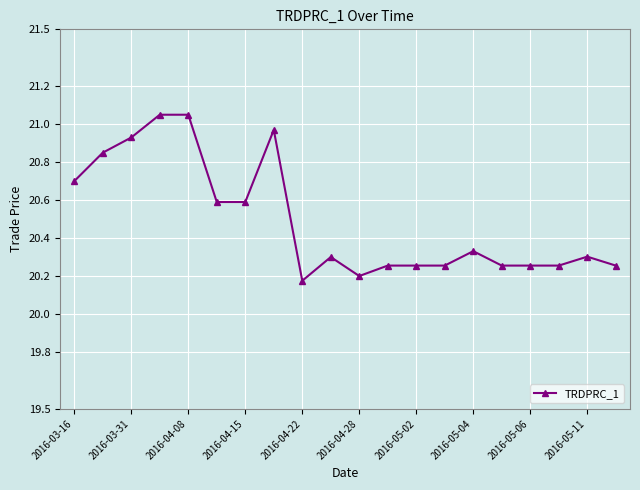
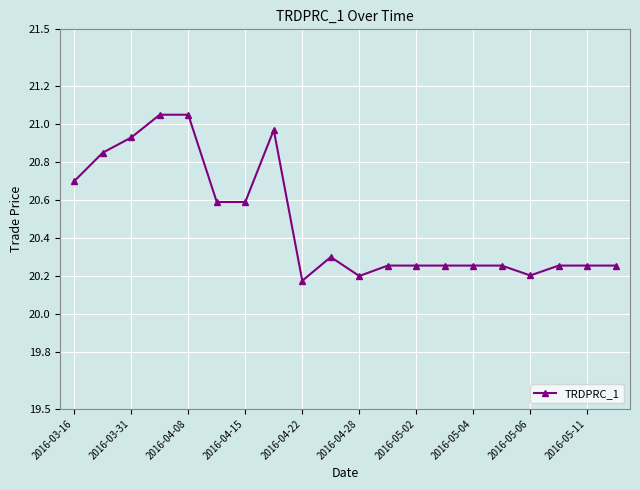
2016-05-04: 20.33 -> 20.26
2016-05-06: 20.26 -> 20.20
2016-05-11: 20.30 -> 20.26
